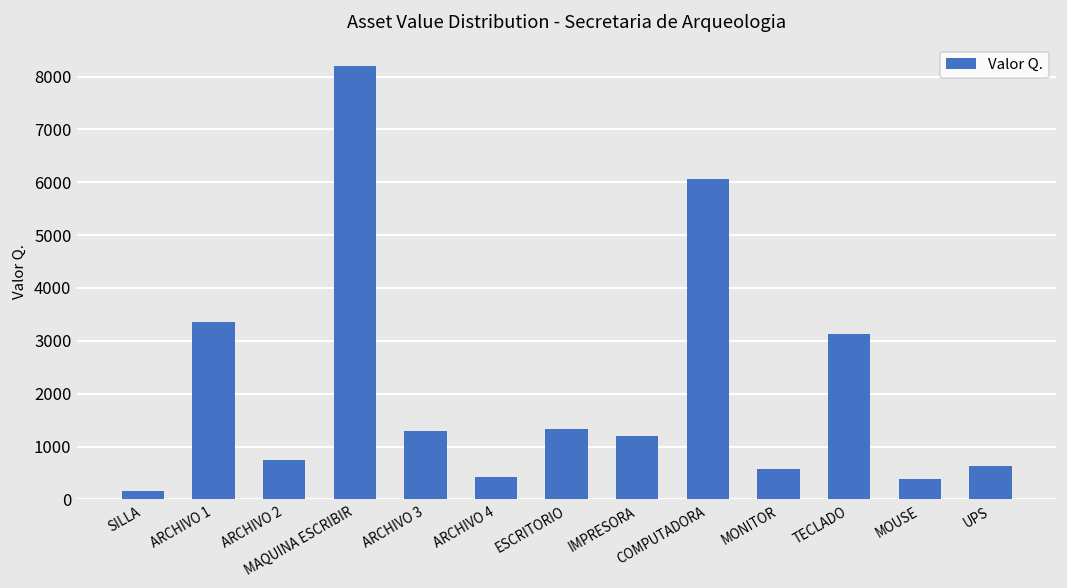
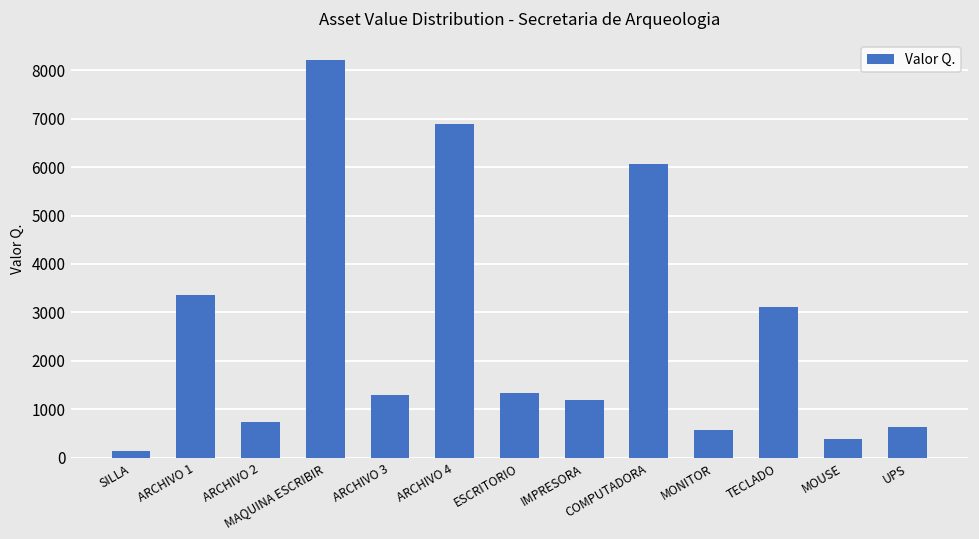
ARCHIVO 4: 400 -> 6900
